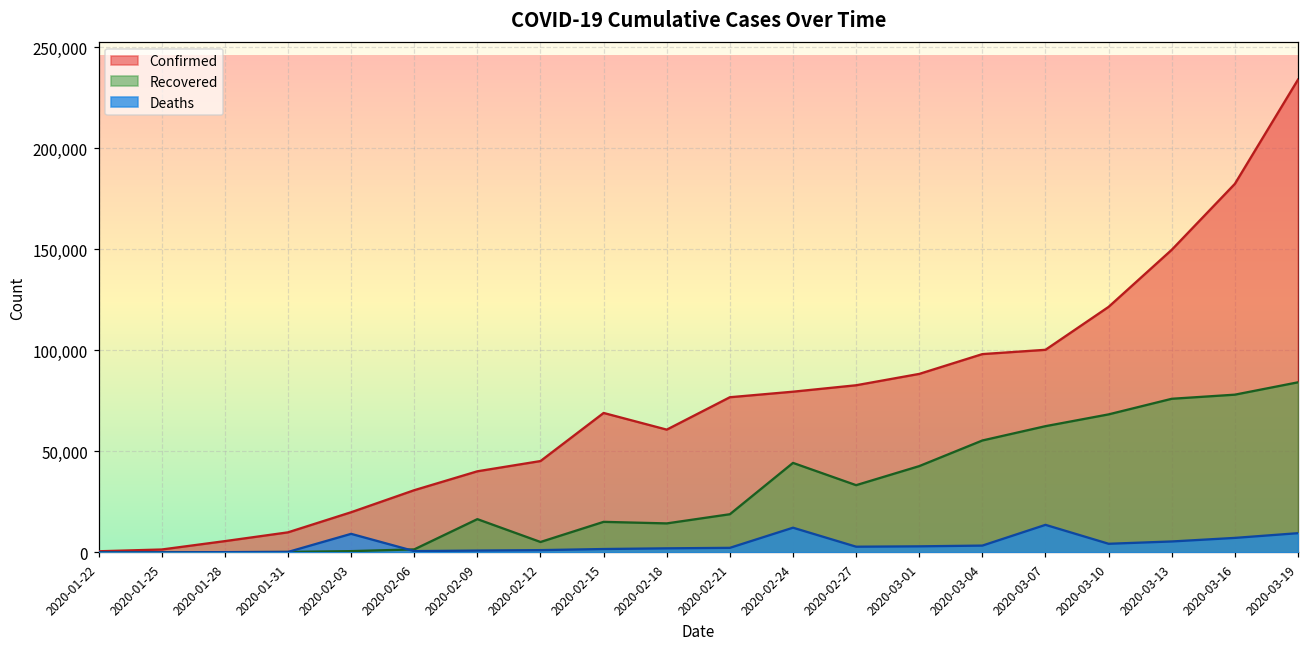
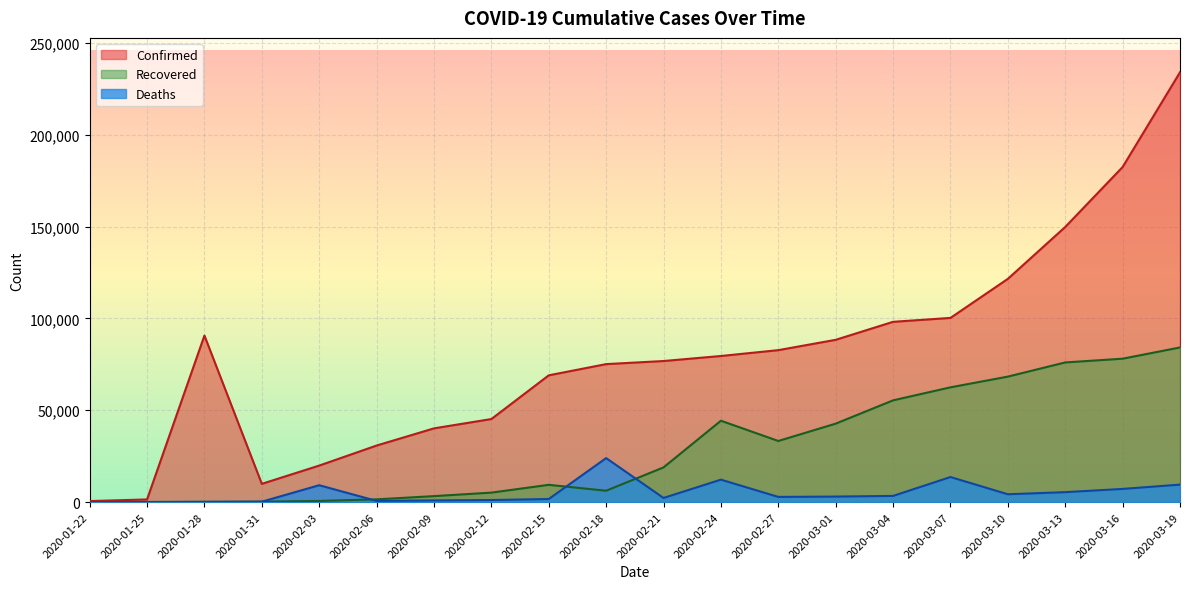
Confirmed, 2020-01-28: 6,000 -> 91,000
Recovered, 2020-02-09: 16,000 -> 3,000
Recovered, 2020-02-15: 15,000 -> 9,000
Confirmed, 2020-02-18: 61,000 -> 75,000
Recovered, 2020-02-18: 14,000 -> 6,000
Deaths, 2020-02-18: 2,000 -> 24,000
